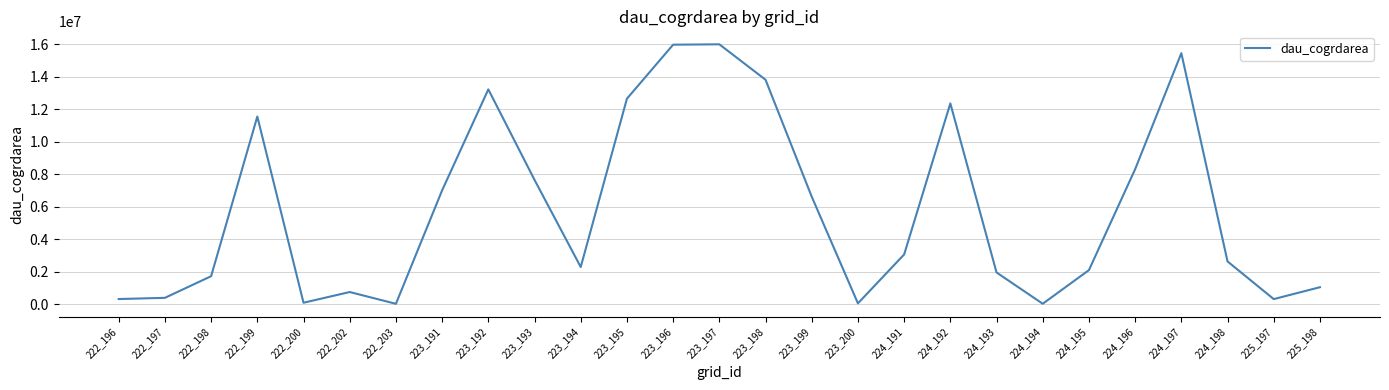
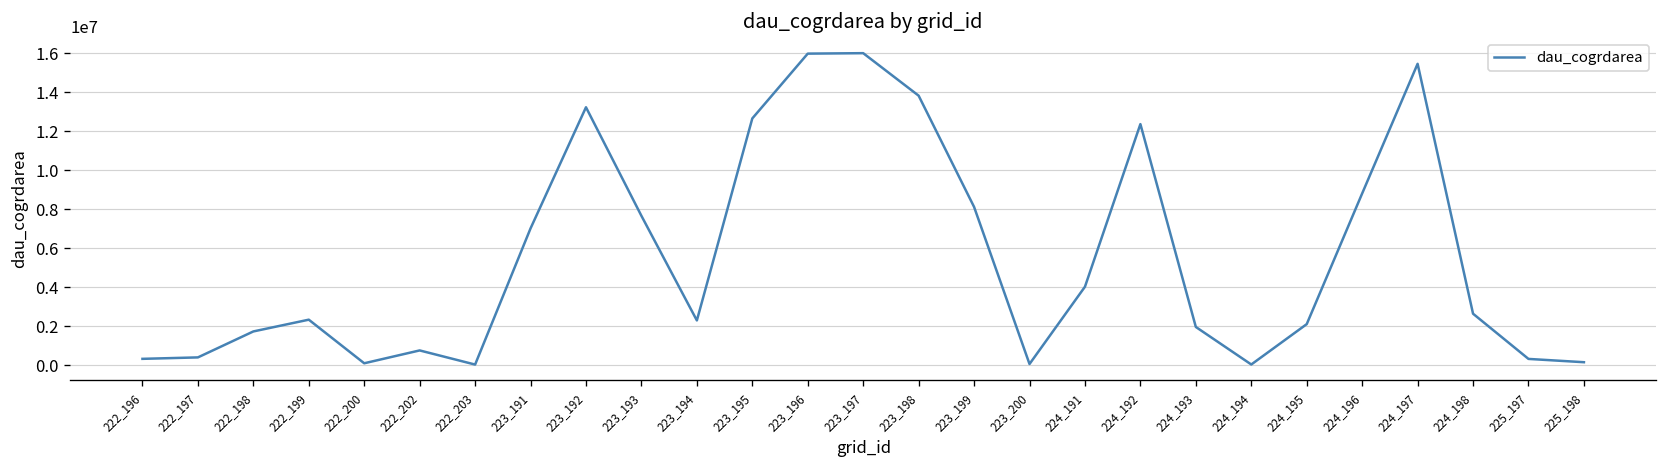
222_199: 11600000 -> 2300000
223_199: 6600000 -> 8100000
224_191: 3100000 -> 4000000
224_196: 8300000 -> 8800000
225_198: 1100000 -> 200000
